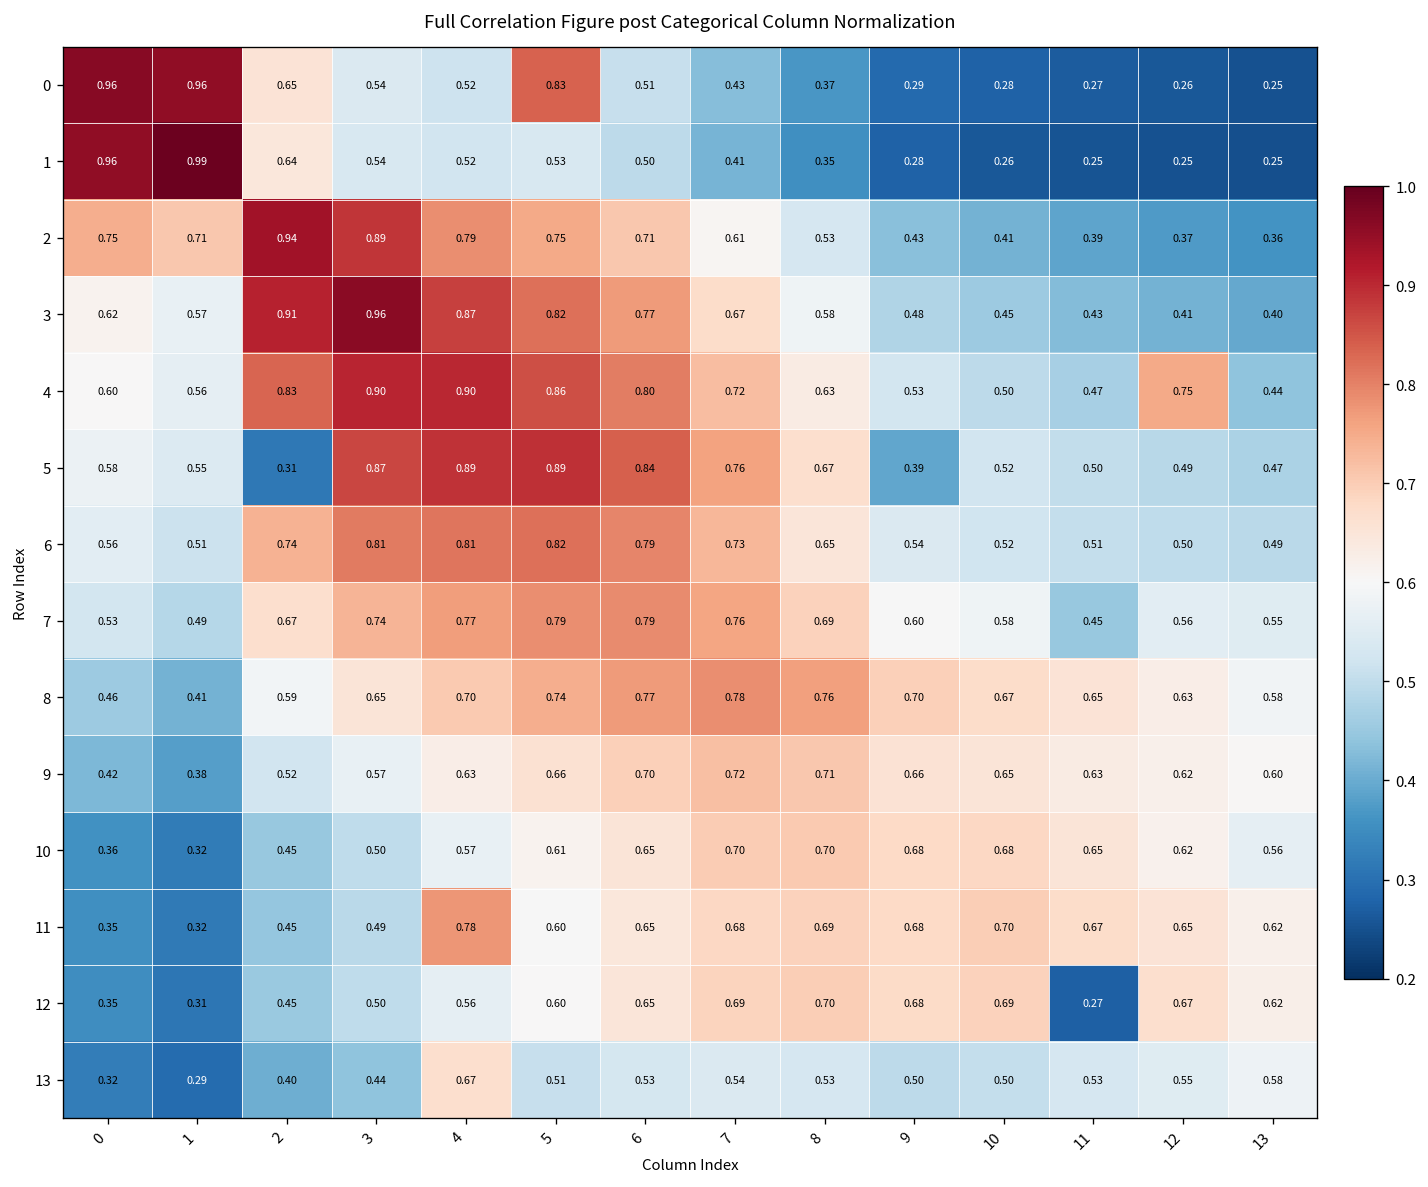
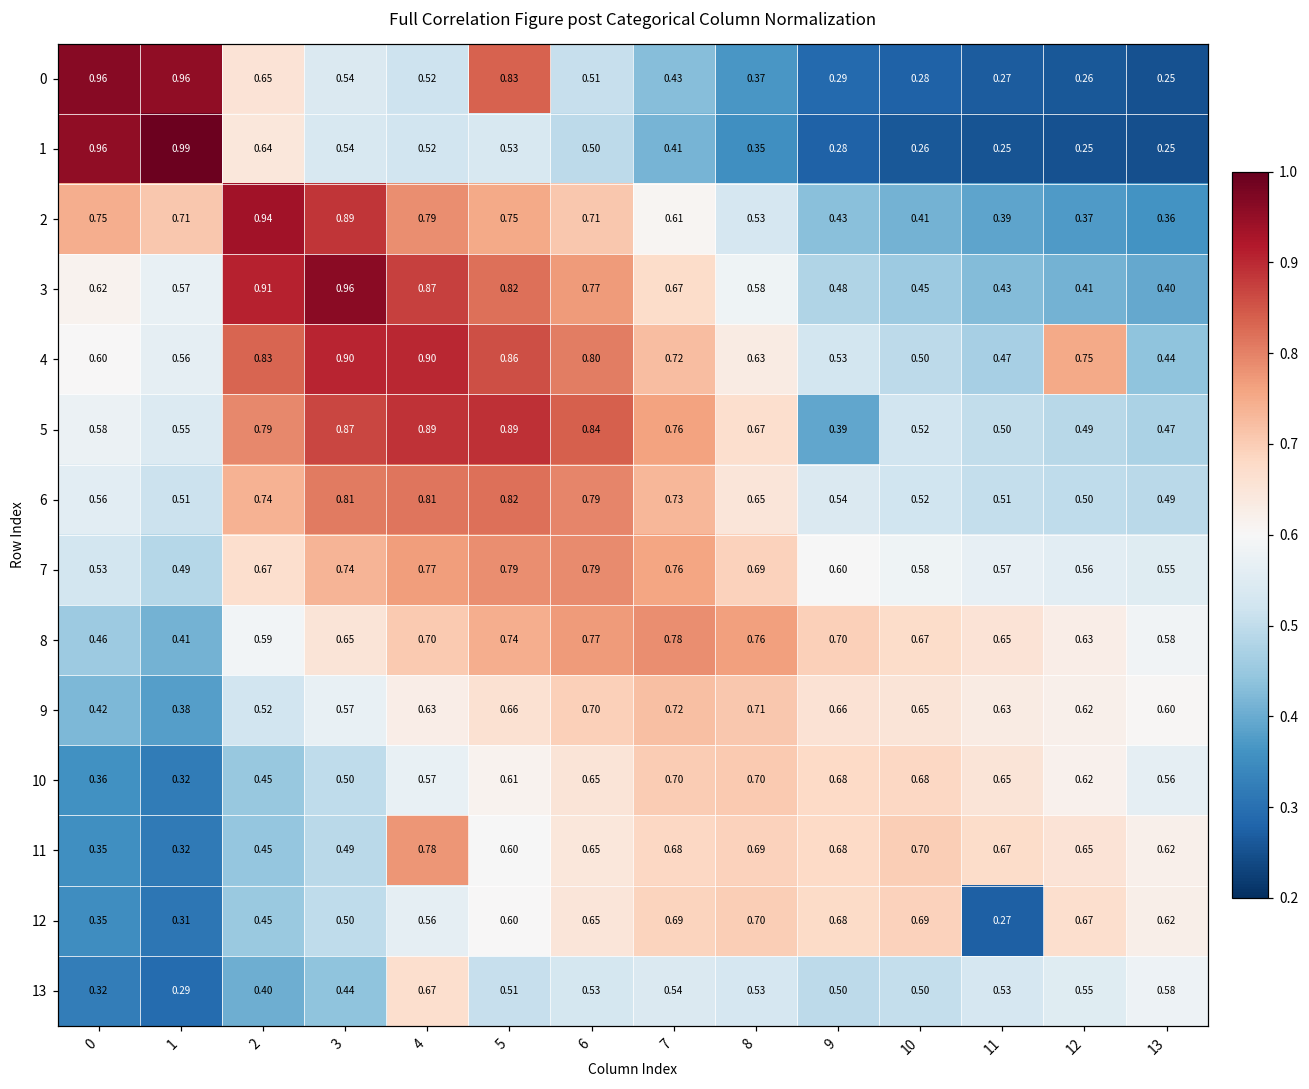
5, 2: 0.31 -> 0.79
7, 11: 0.45 -> 0.57
